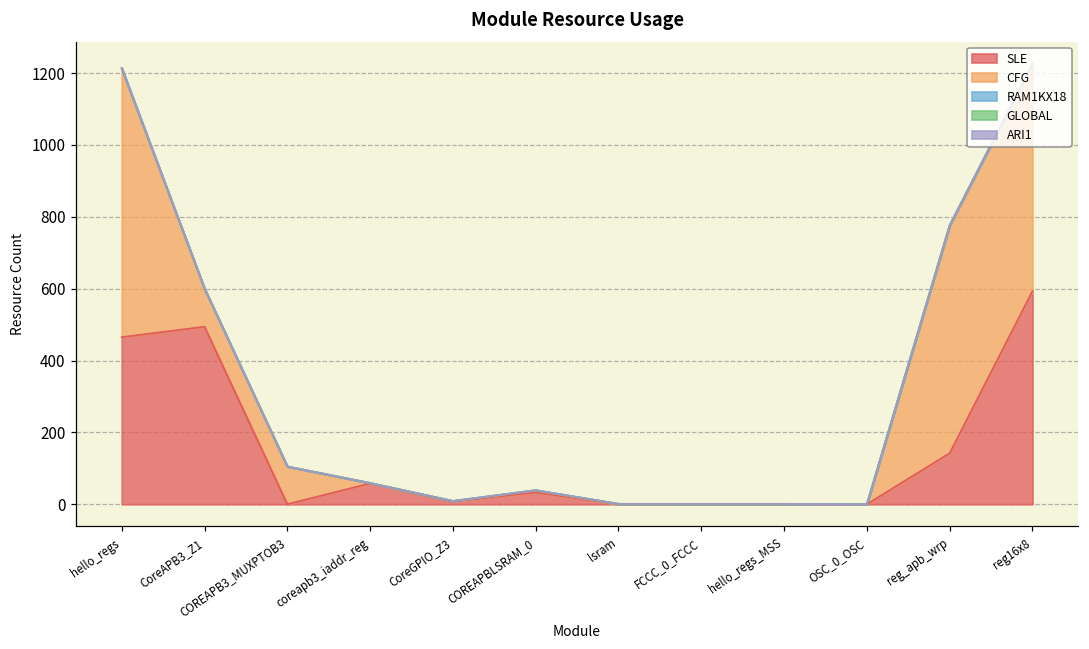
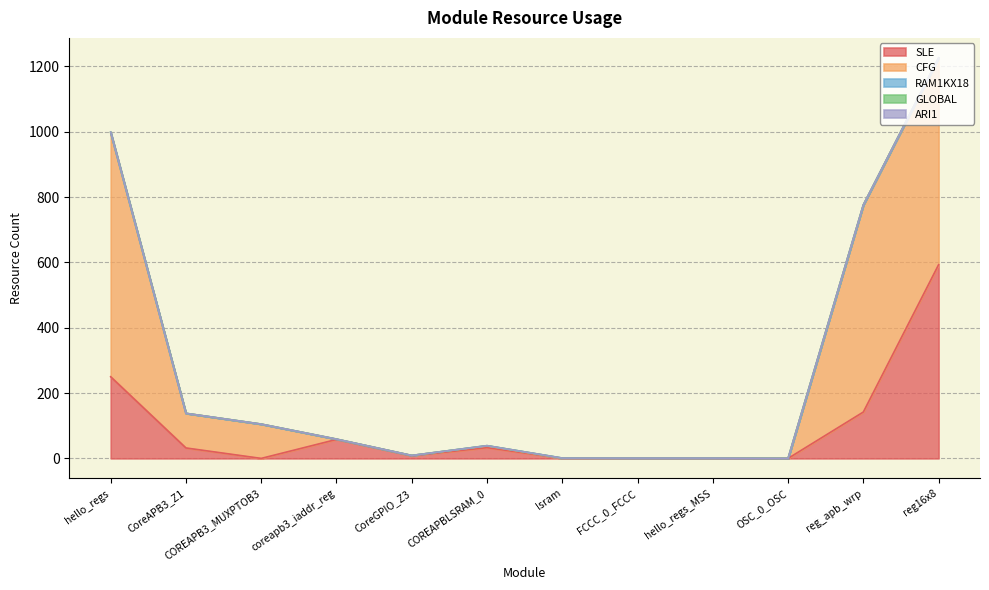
SLE, hello_regs: 470 -> 250
SLE, CoreAPB3_Z1: 490 -> 30
